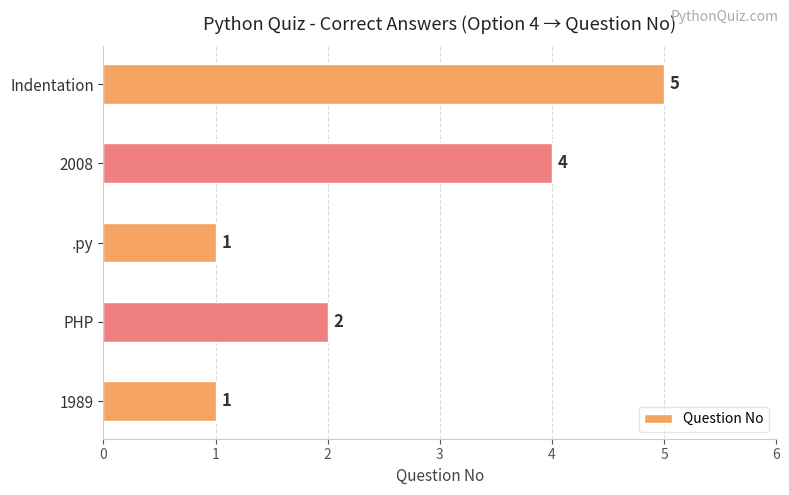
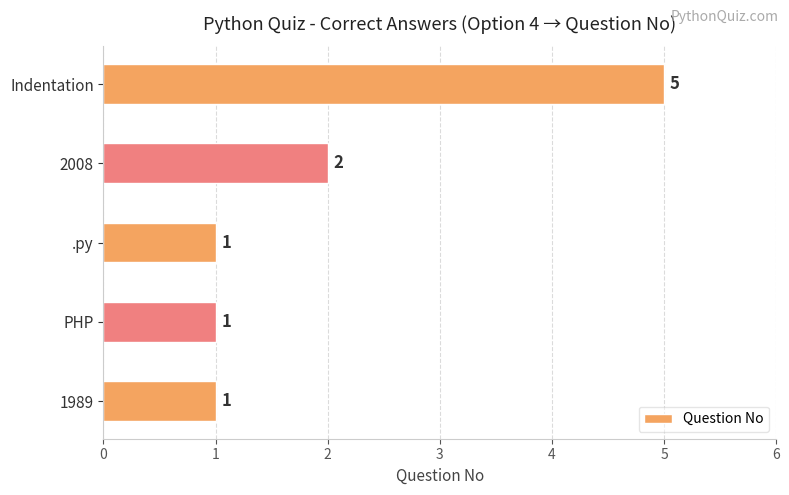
2008: 4 -> 2
PHP: 2 -> 1
